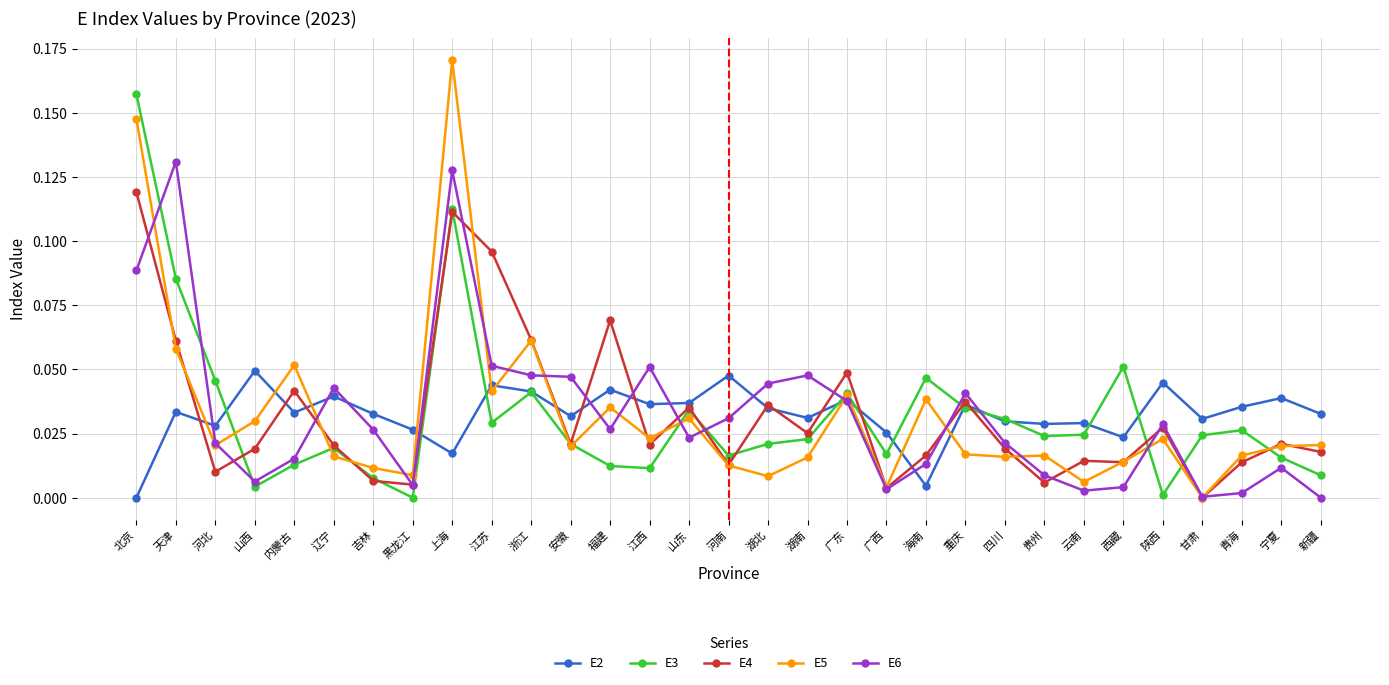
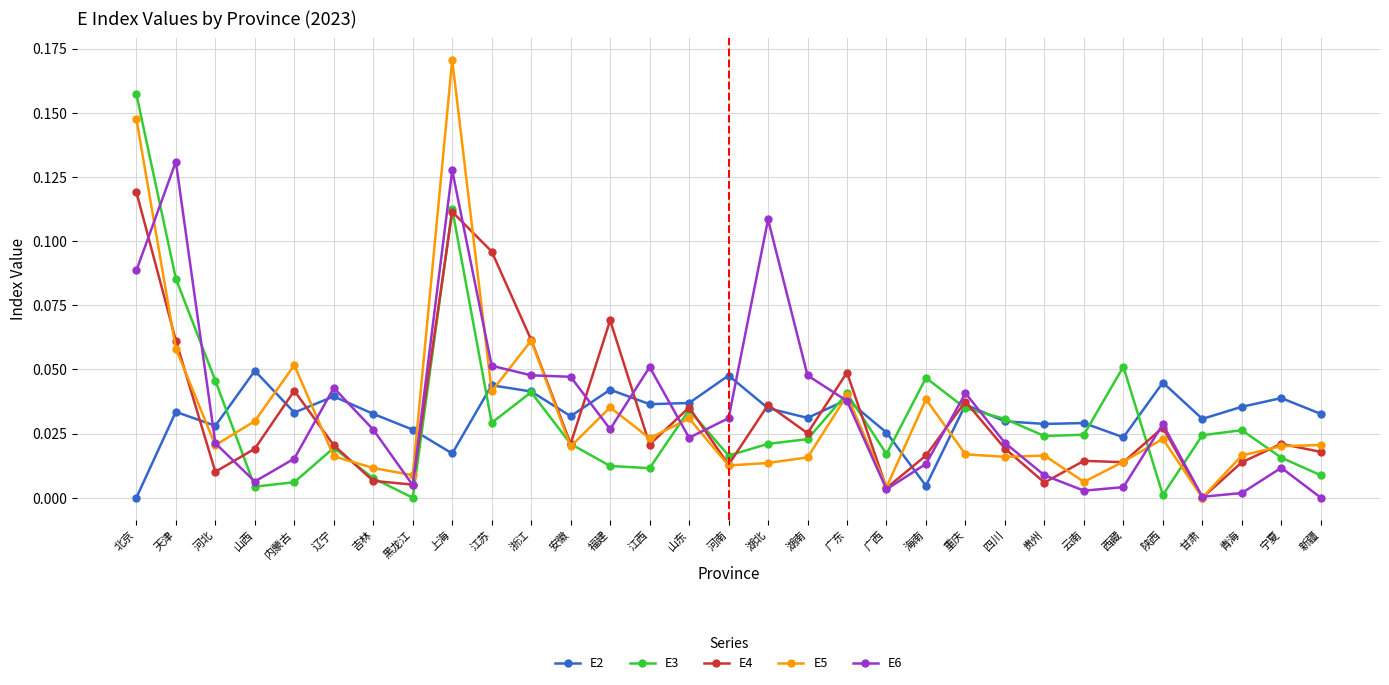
E3, 内蒙古: 0.013 -> 0.006
E5, 湖北: 0.008 -> 0.014
E6, 湖北: 0.044 -> 0.108
